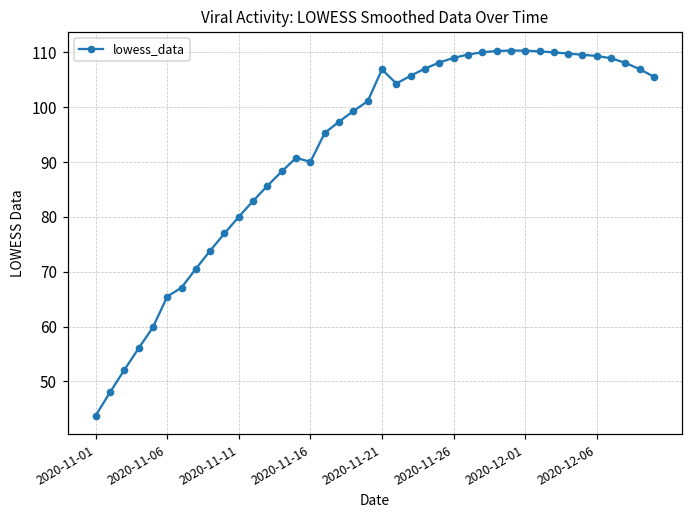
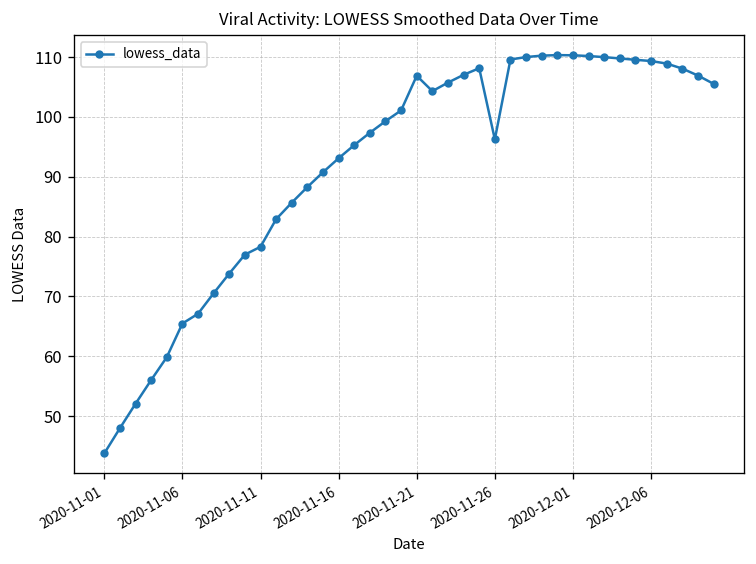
2020-11-11: 80 -> 78
2020-11-16: 90 -> 93
2020-11-26: 109 -> 96
